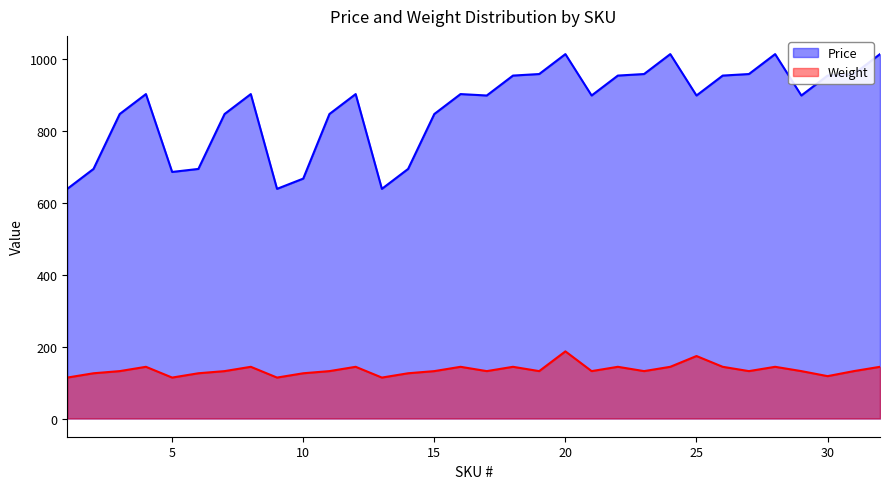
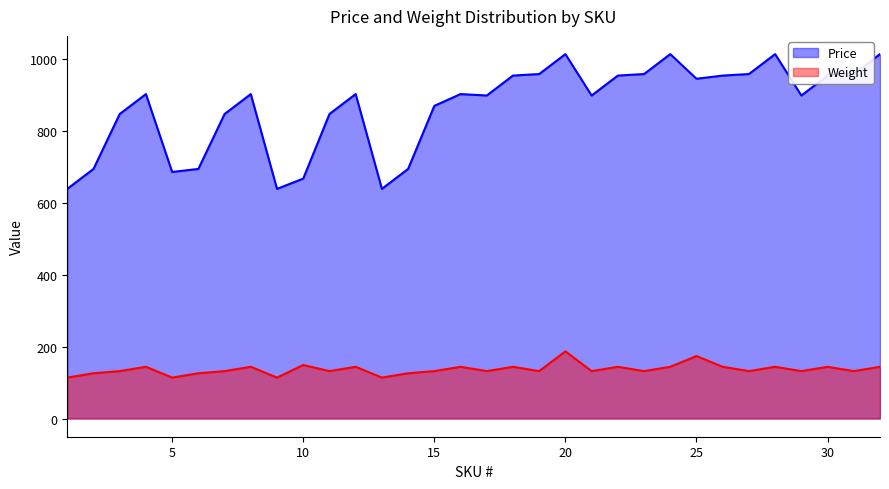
Weight, 10: 130 -> 150
Price, 15: 850 -> 870
Price, 25: 900 -> 950
Weight, 30: 120 -> 140
